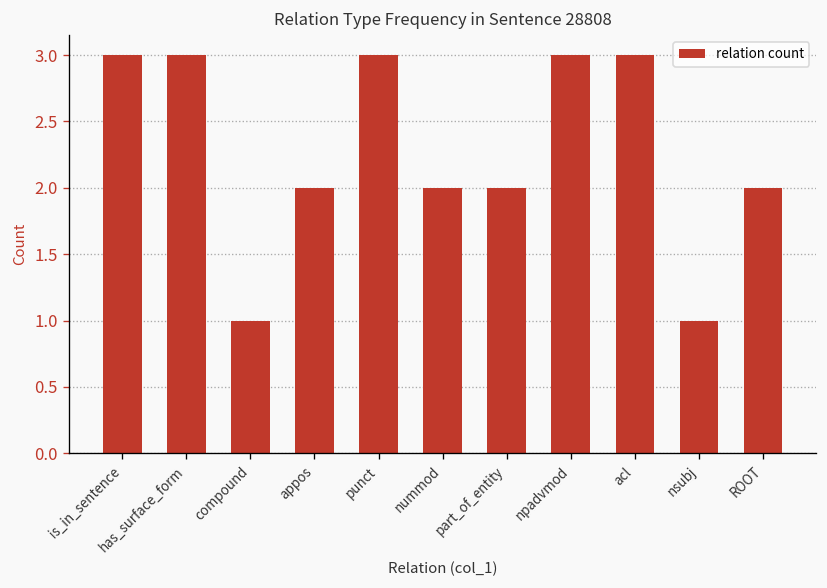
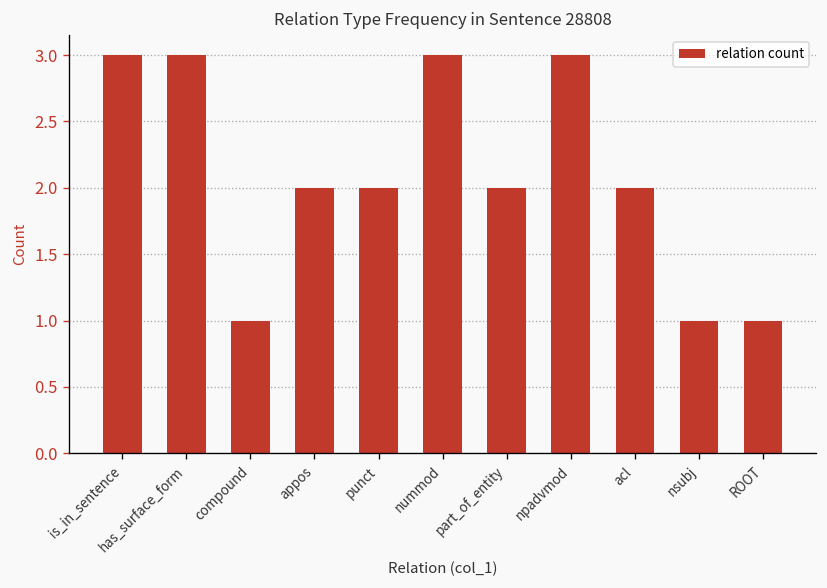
punct: 3 -> 2
nummod: 2 -> 3
acl: 3 -> 2
ROOT: 2 -> 1
